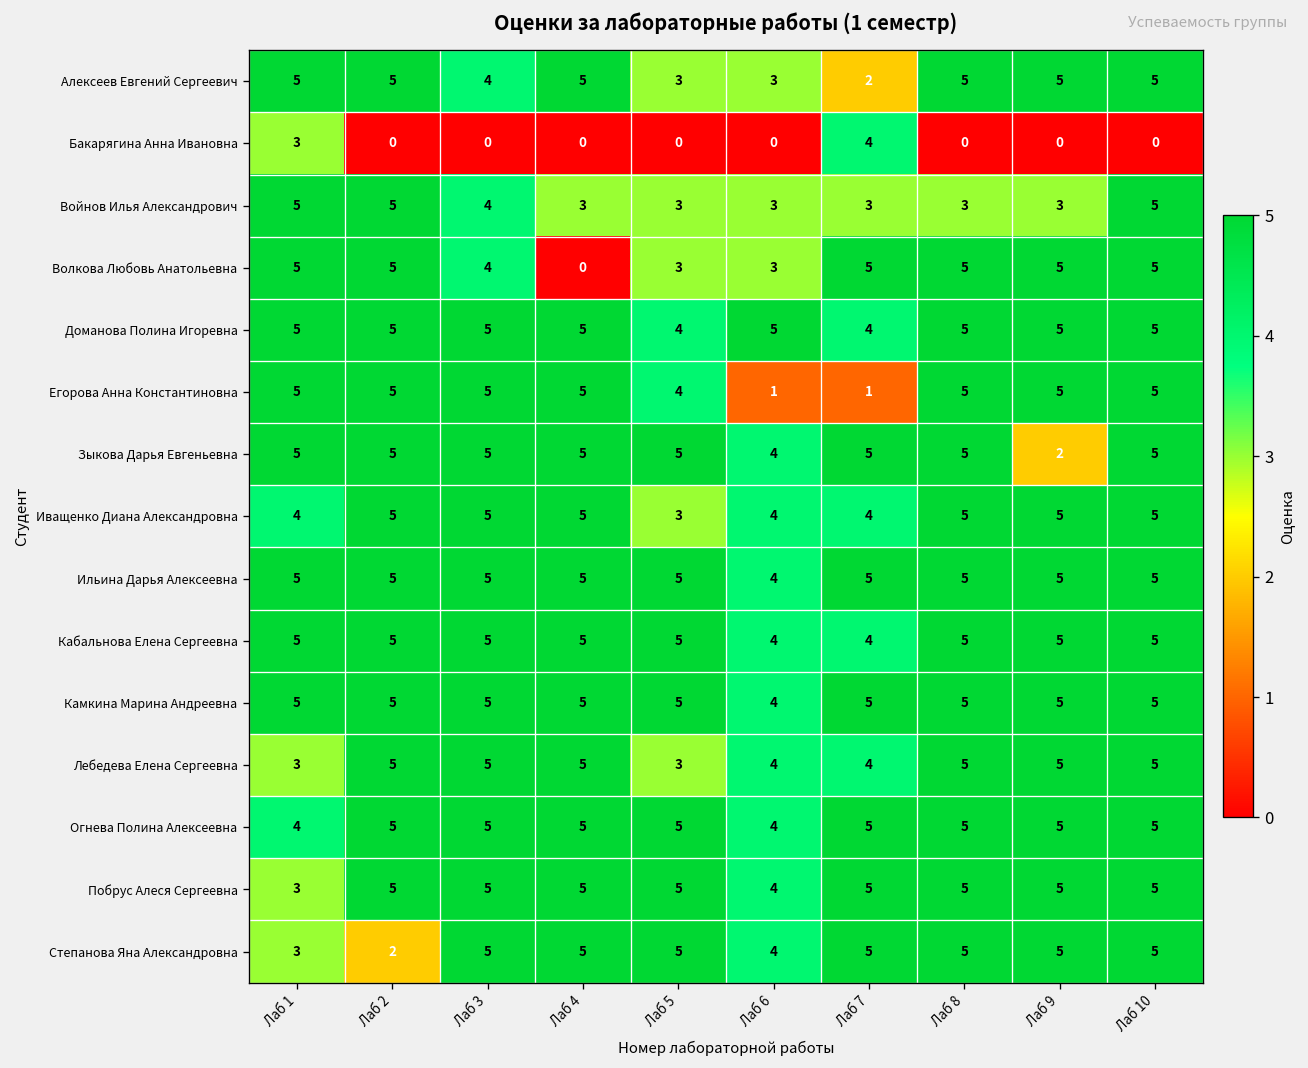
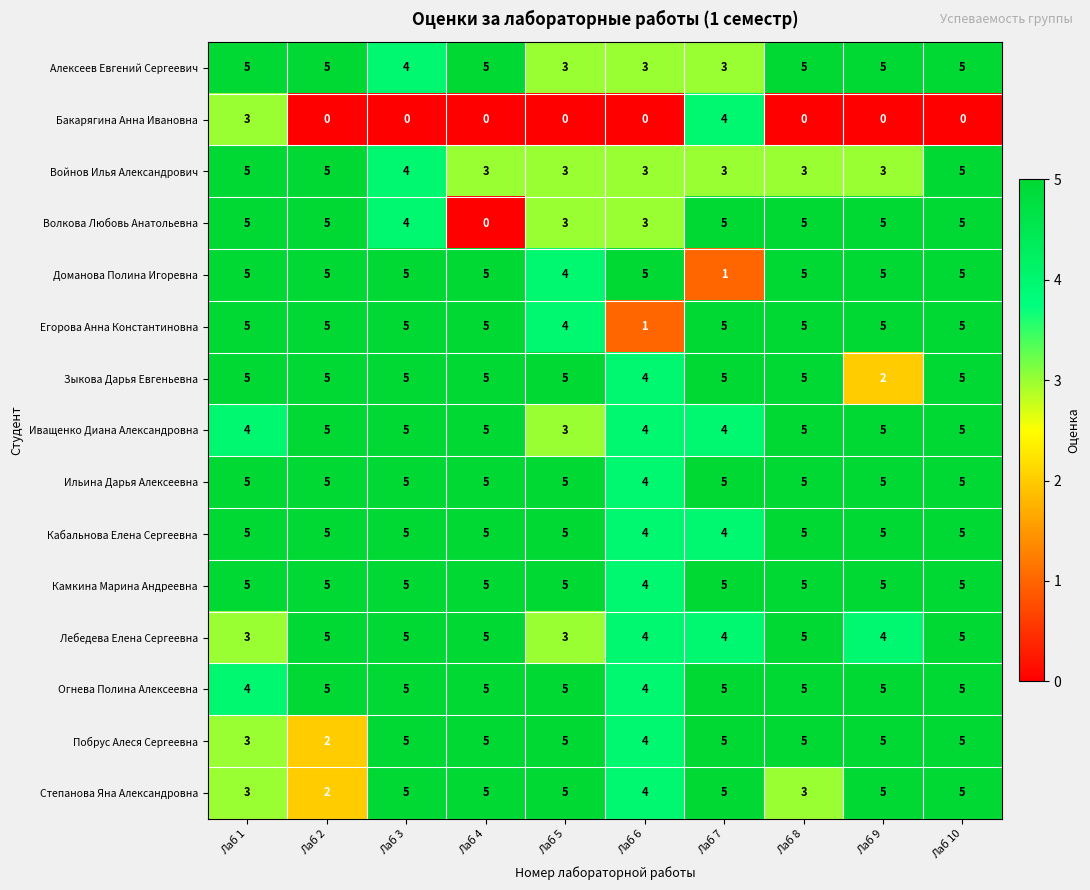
Алексеев Евгений Сергеевич, Лаб 7: 2 -> 3
Доманова Полина Игоревна, Лаб 7: 4 -> 1
Егорова Анна Константиновна, Лаб 7: 1 -> 5
Лебедева Елена Сергеевна, Лаб 9: 5 -> 4
Побрус Алеся Сергеевна, Лаб 2: 5 -> 2
Степанова Яна Александровна, Лаб 8: 5 -> 3
